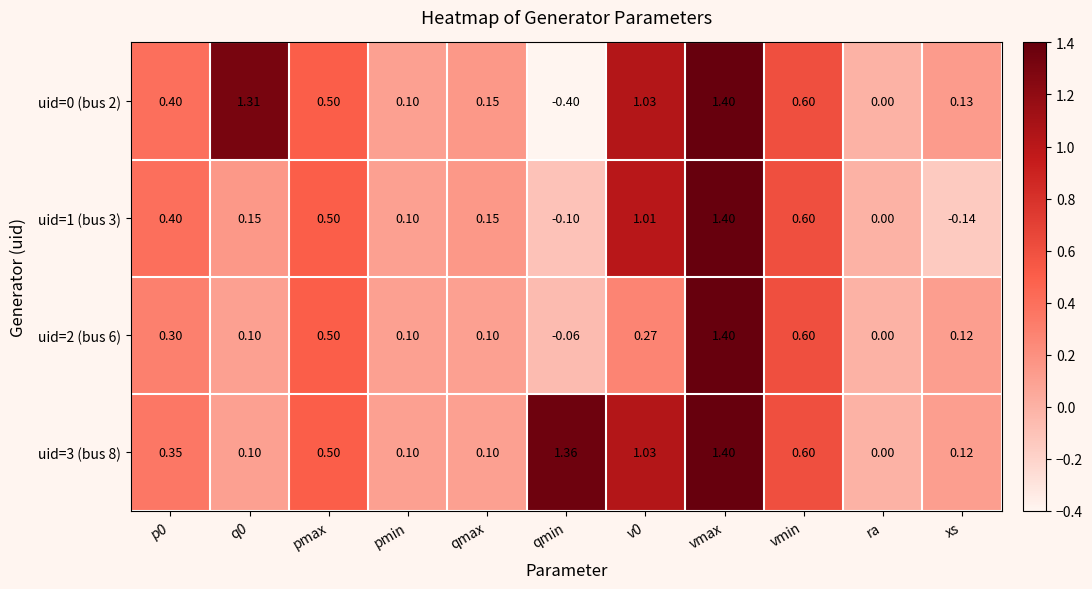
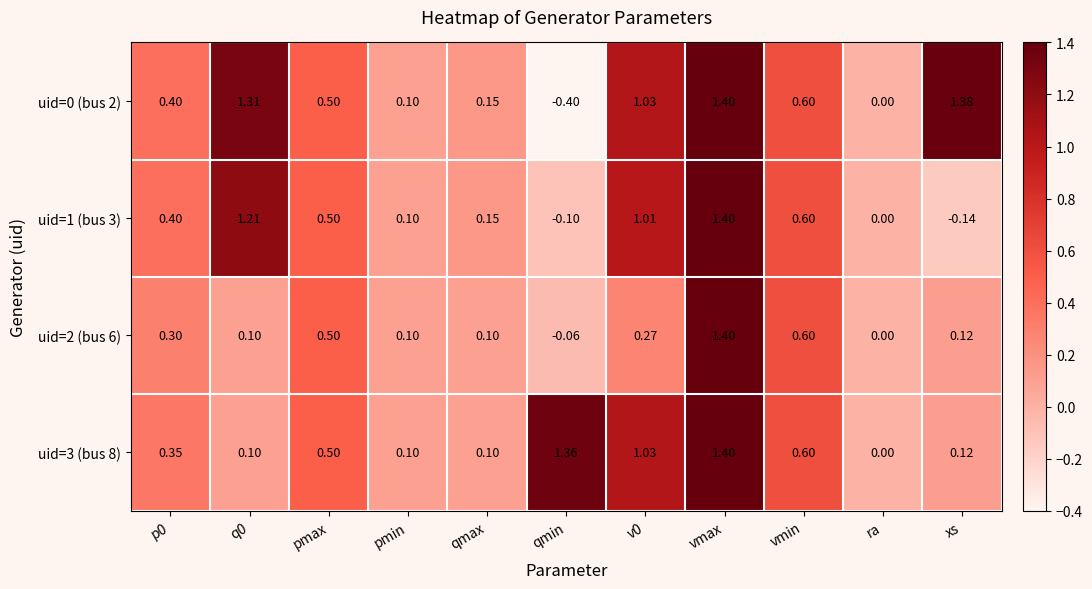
uid=0 (bus 2), xs: 0.13 -> 1.38
uid=1 (bus 3), q0: 0.15 -> 1.21
